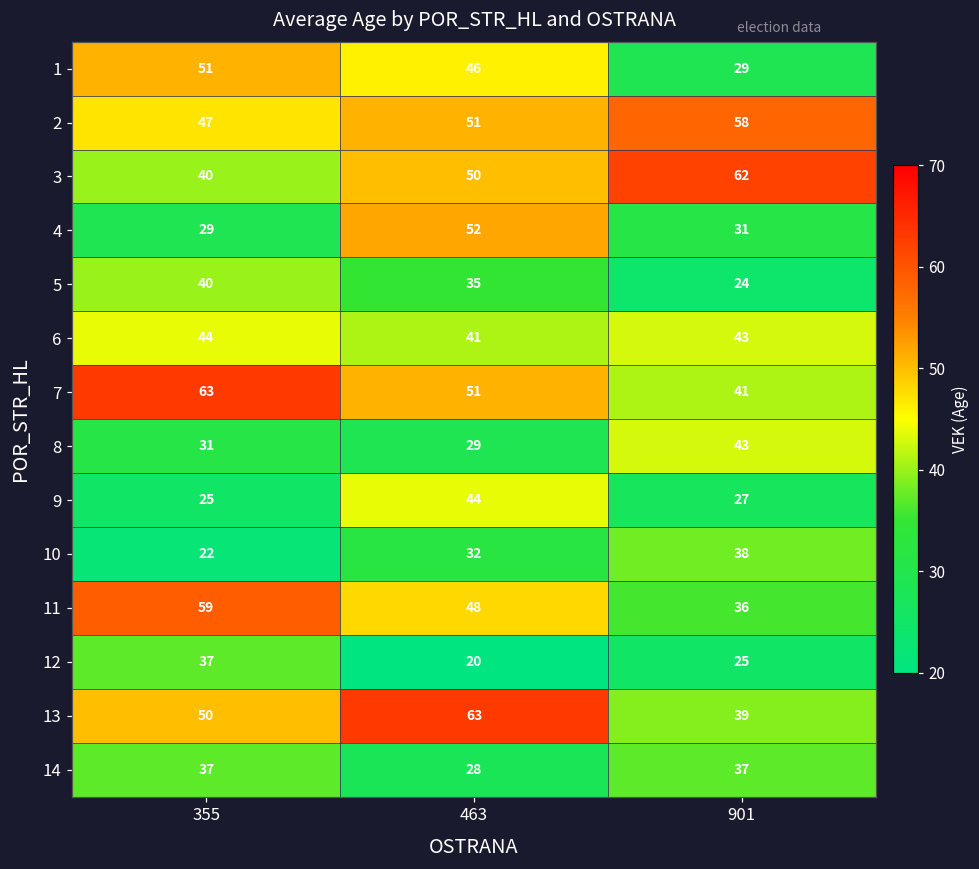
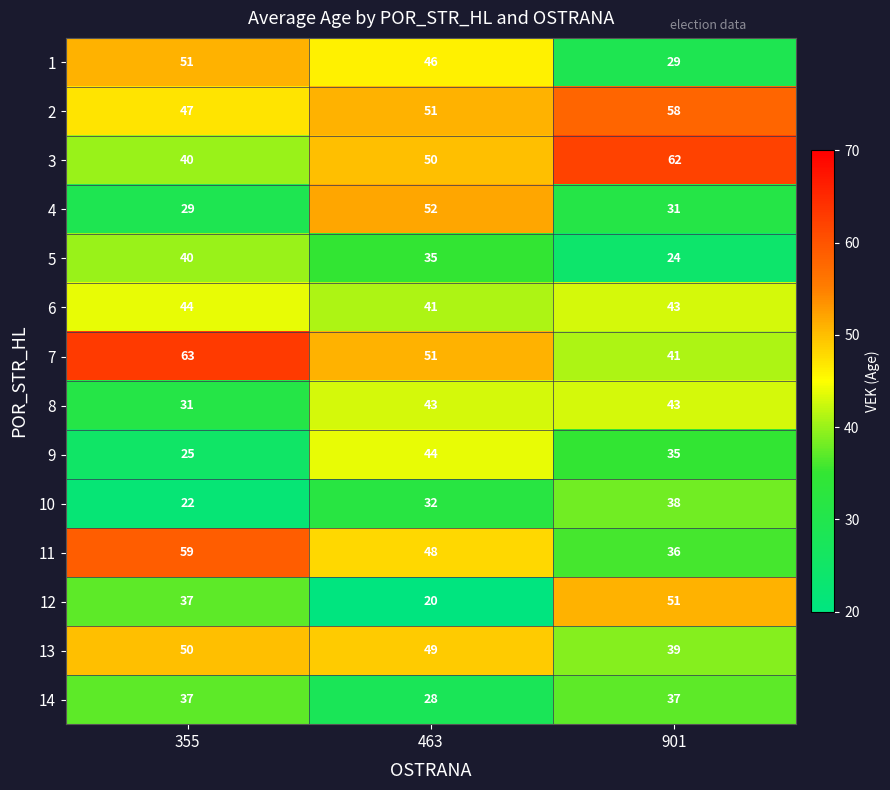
8, 463: 29 -> 43
9, 901: 27 -> 35
12, 901: 25 -> 51
13, 463: 63 -> 49
